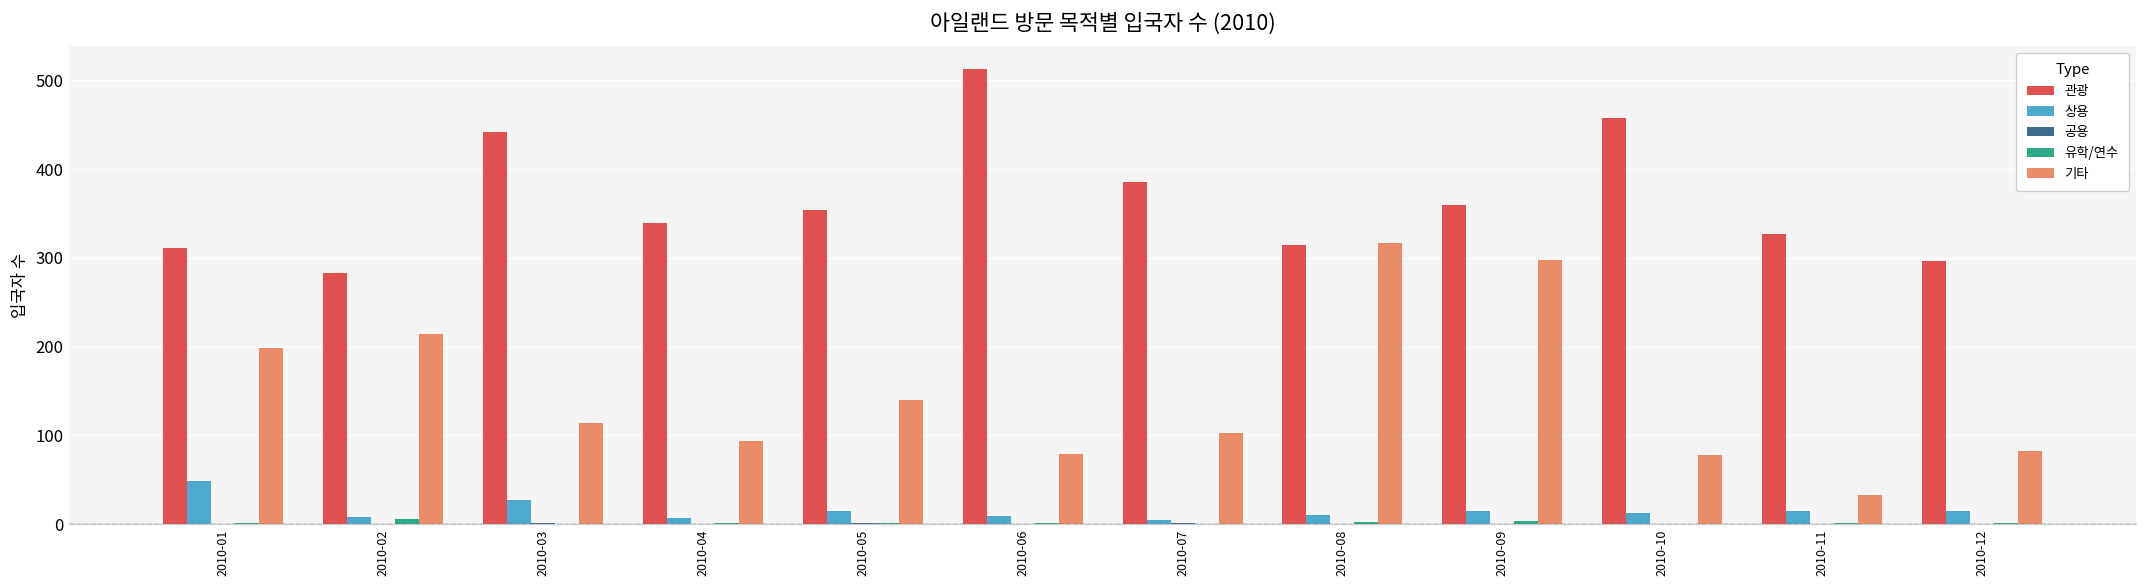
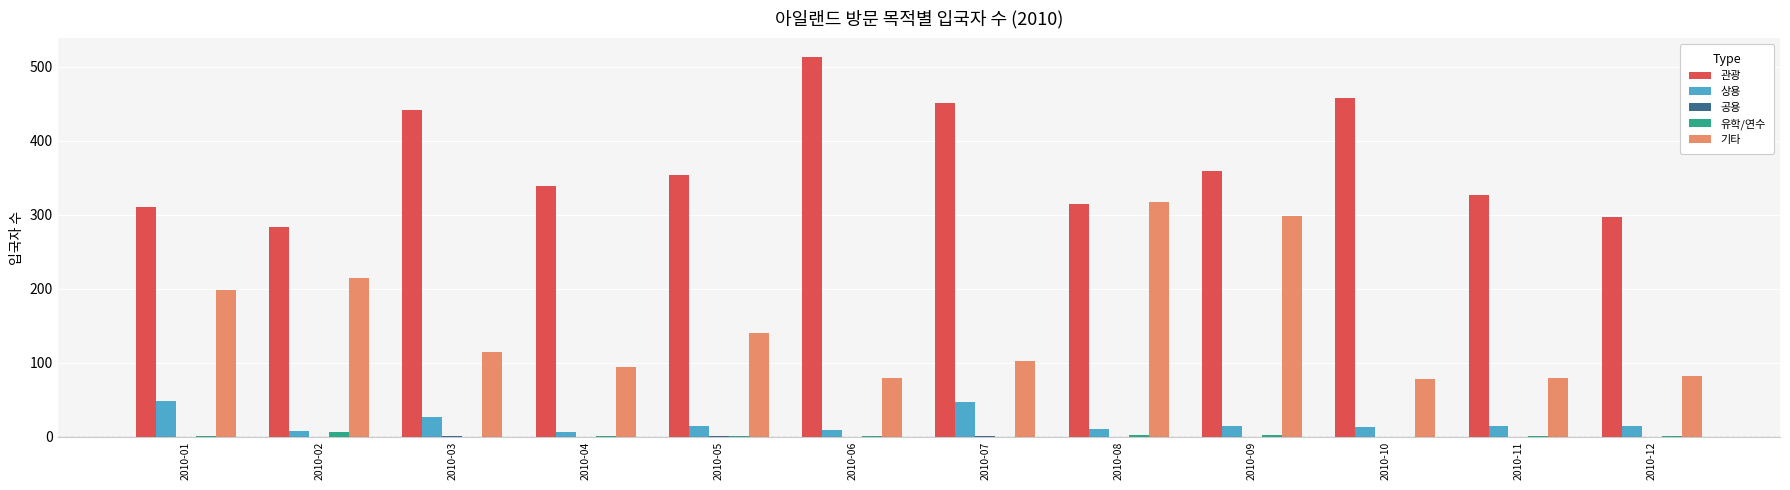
관광, 2010-07: 390 -> 450
상용, 2010-07: 10 -> 50
기타, 2010-11: 30 -> 80
